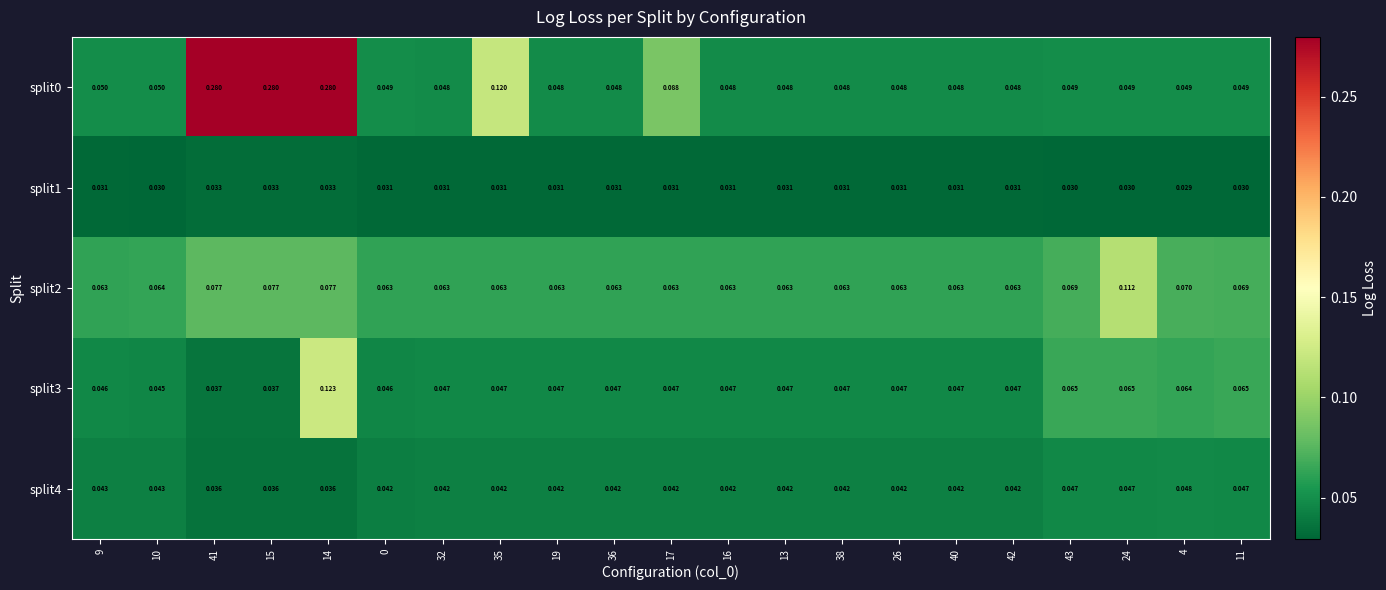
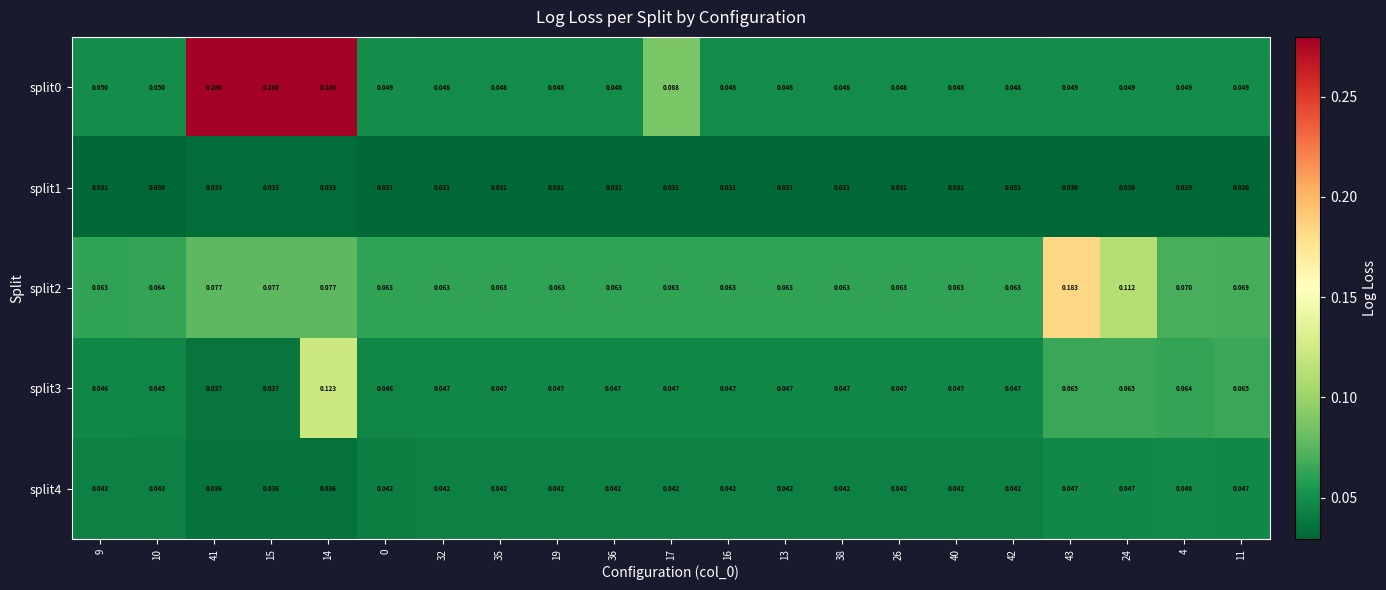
split0, 35: 0.120 -> 0.048
split2, 43: 0.069 -> 0.183
